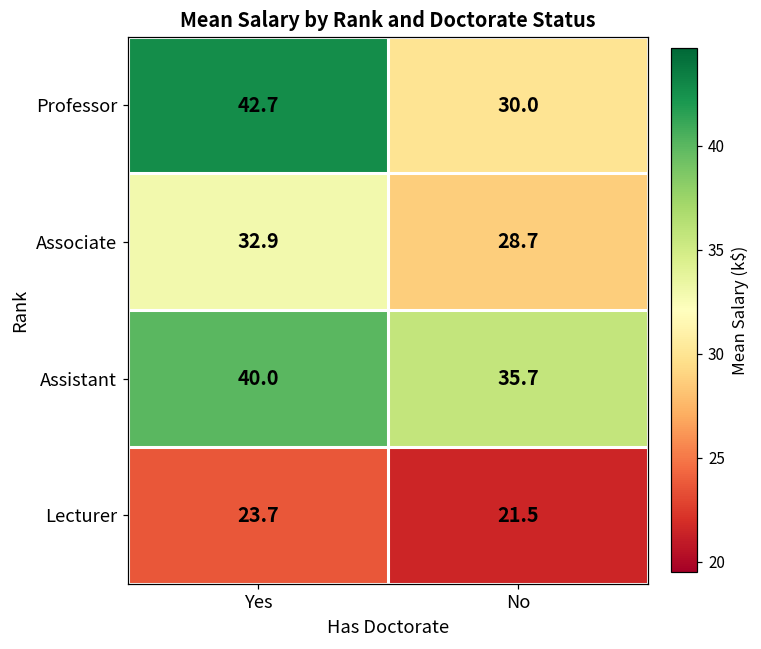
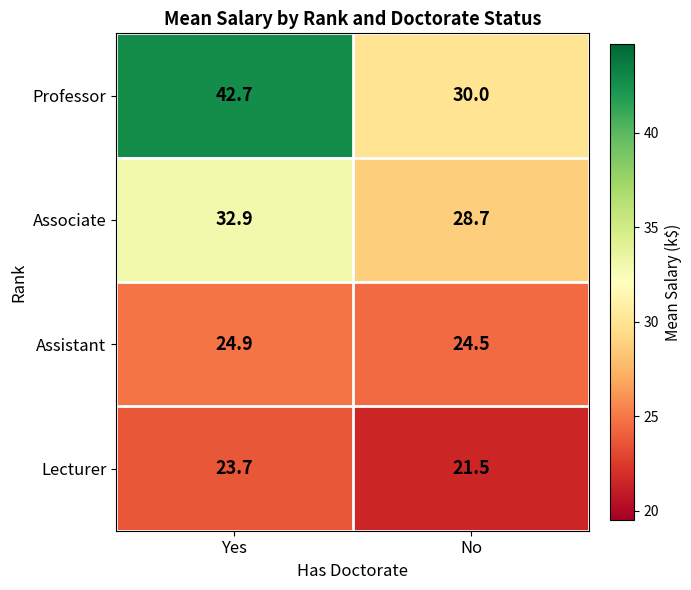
Assistant, Yes: 40.0 -> 24.9
Assistant, No: 35.7 -> 24.5
